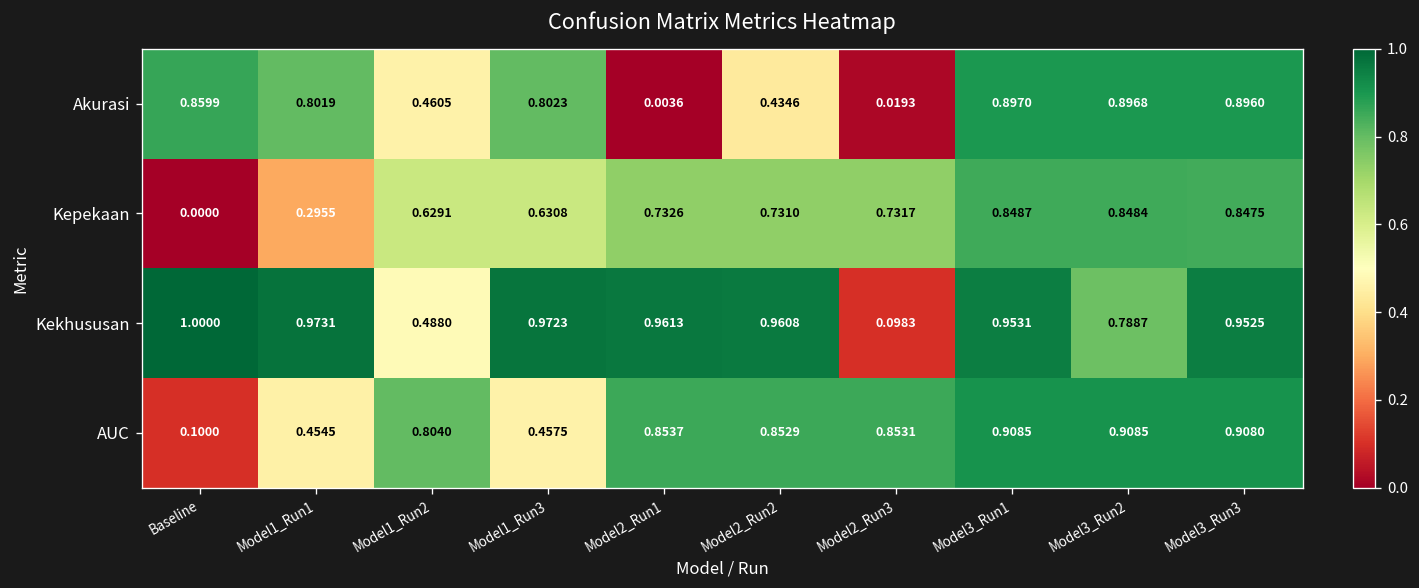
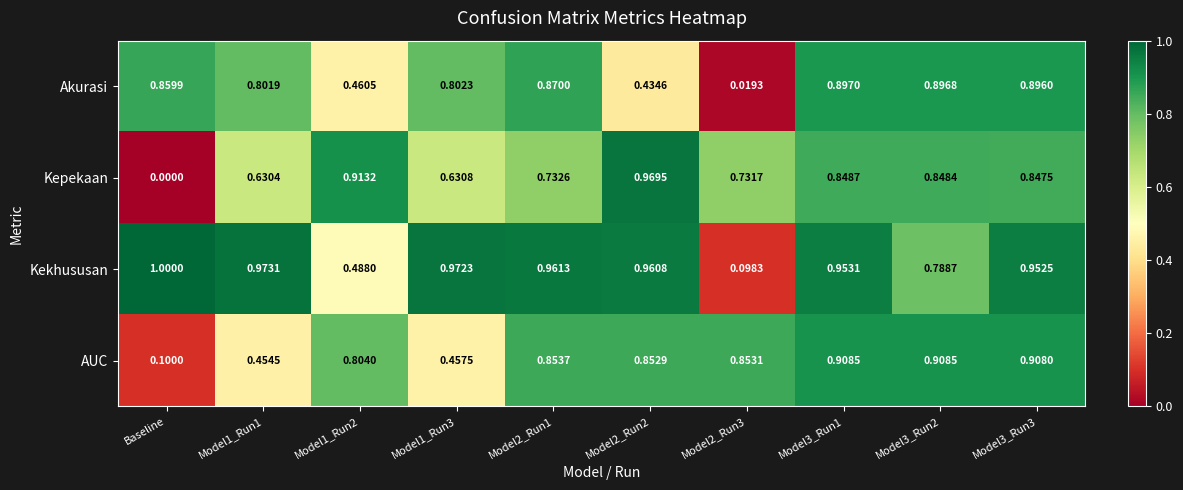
Akurasi, Model2_Run1: 0.0036 -> 0.8700
Kepekaan, Model1_Run1: 0.2955 -> 0.6304
Kepekaan, Model1_Run2: 0.6291 -> 0.9132
Kepekaan, Model2_Run2: 0.7310 -> 0.9695
